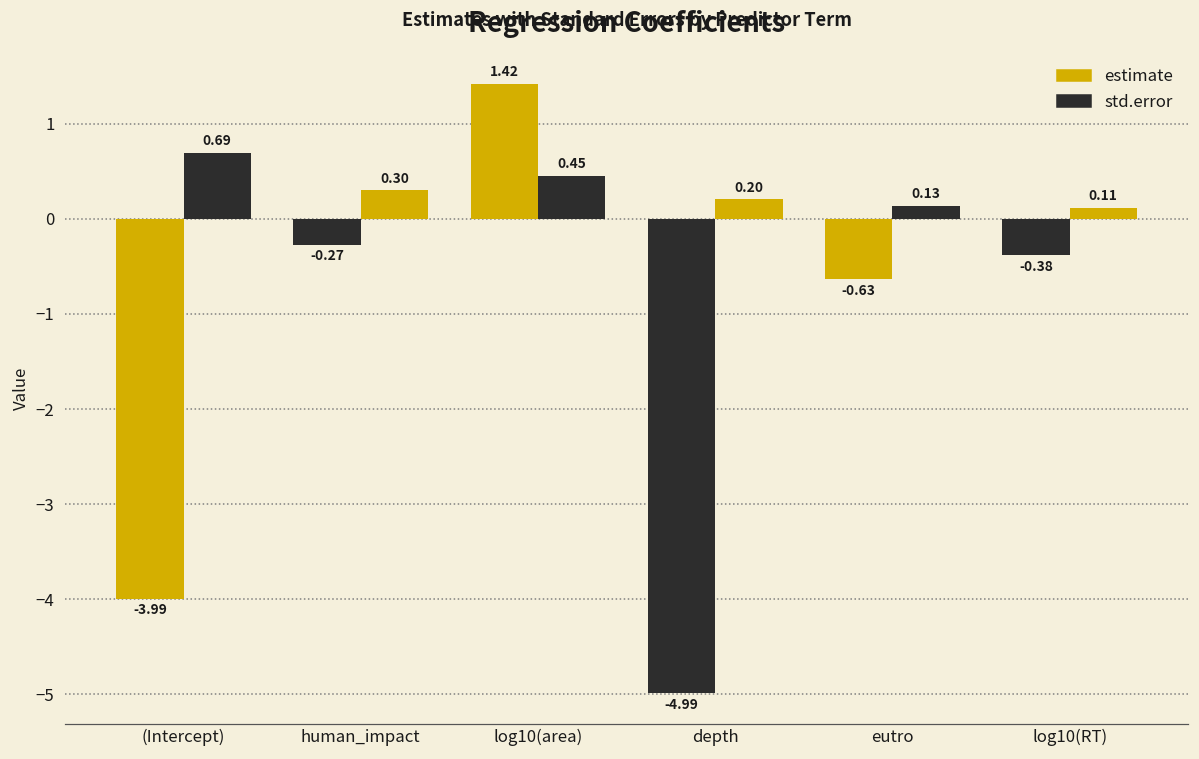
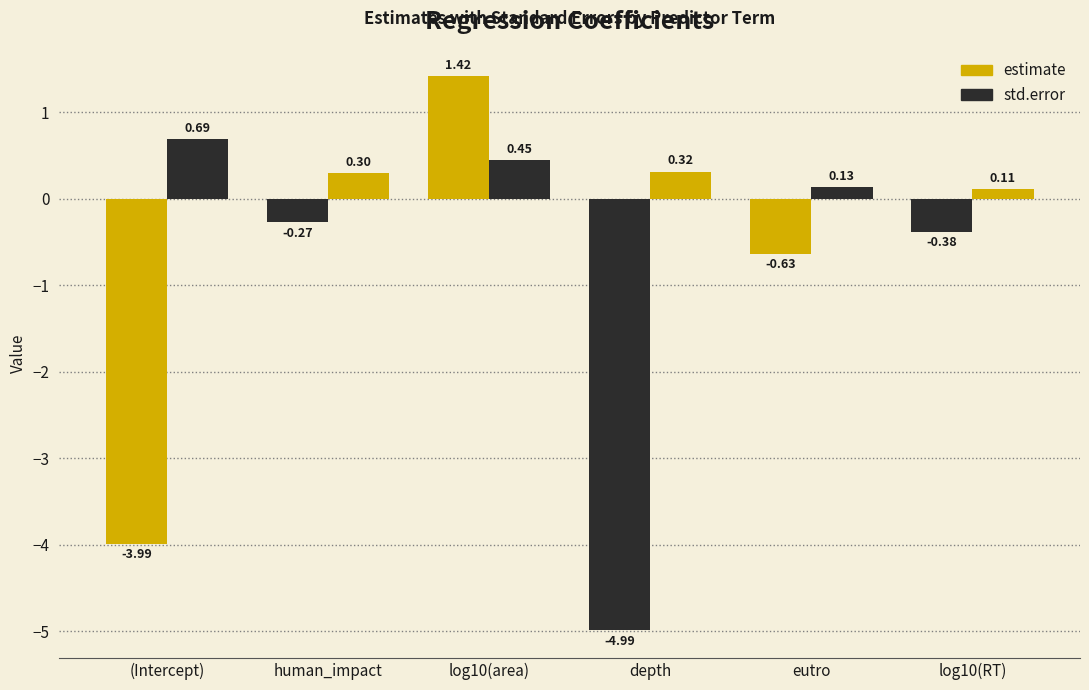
std.error, depth: 0.20 -> 0.32
